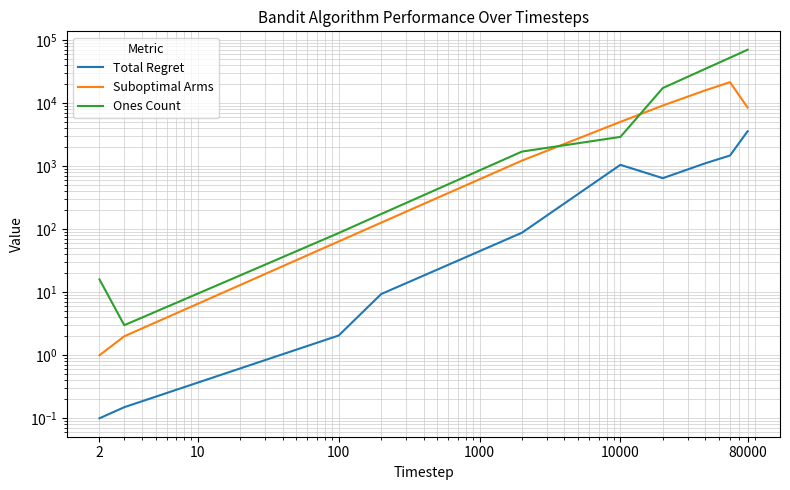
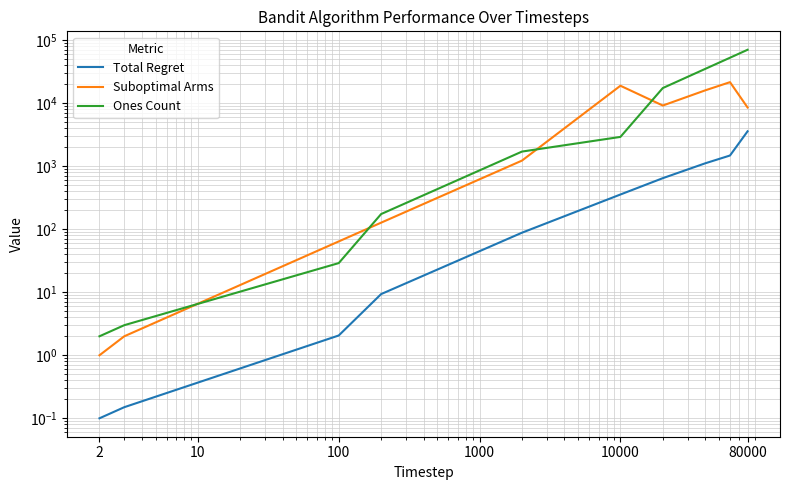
Ones Count, 2: 16 -> 2
Ones Count, 100: 90 -> 30
Total Regret, 10000: 1100 -> 400
Suboptimal Arms, 10000: 5000 -> 19000
